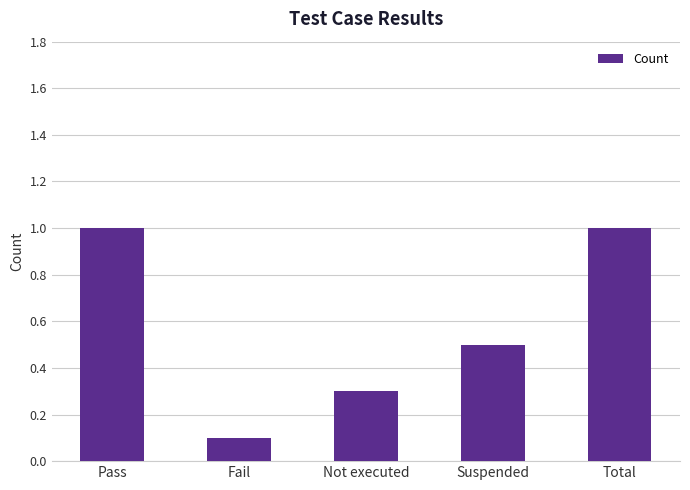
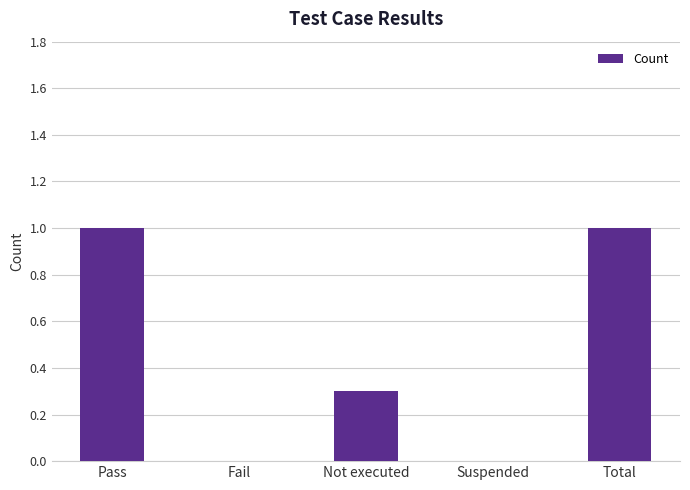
Fail: 0.1 -> 0.0
Suspended: 0.5 -> 0.0
